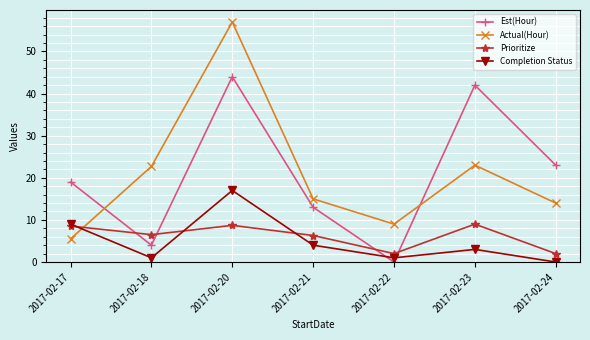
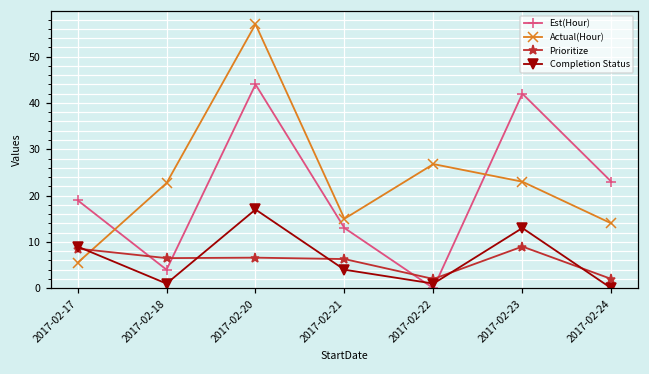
Prioritize, 2017-02-20: 9 -> 7
Actual(Hour), 2017-02-22: 9 -> 27
Completion Status, 2017-02-23: 3 -> 13
